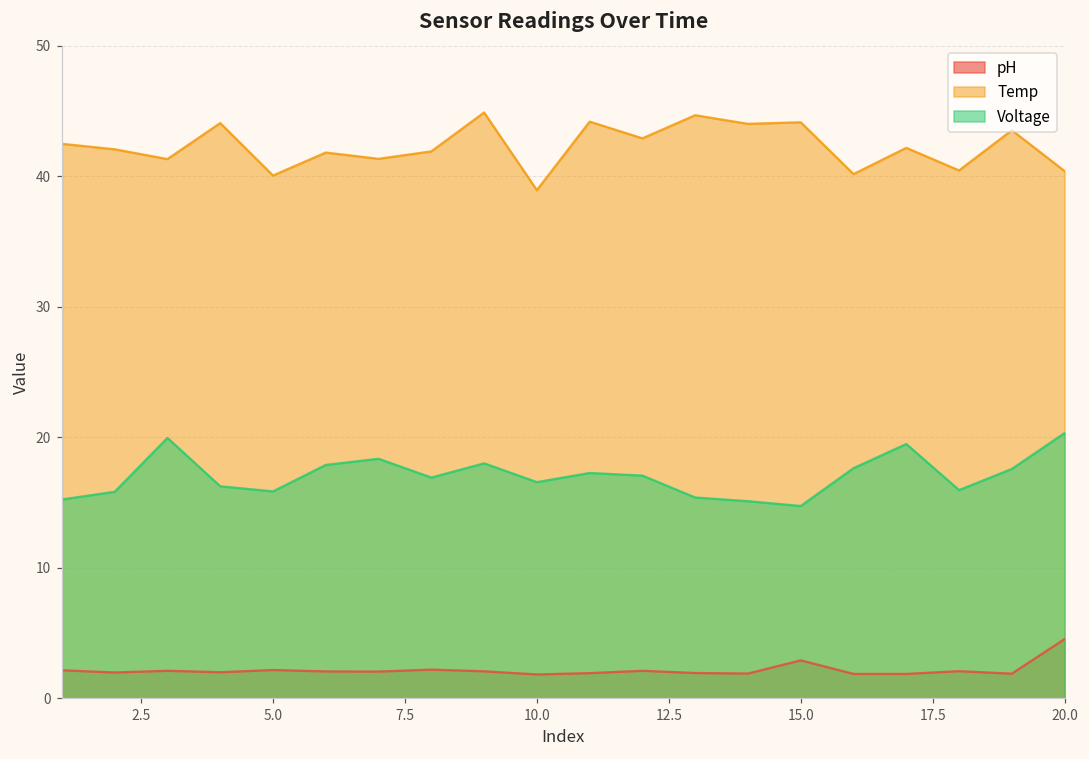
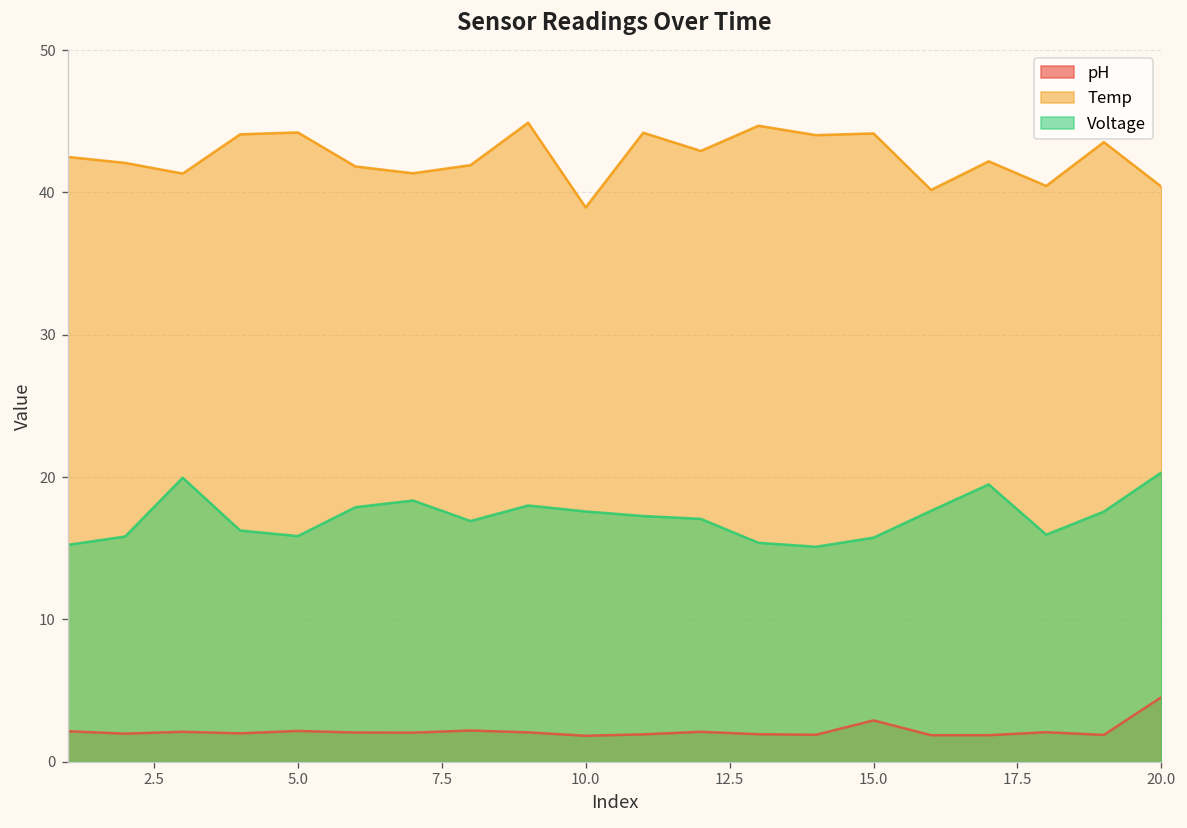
Temp, 5.0: 40.1 -> 44.2
Voltage, 10.0: 16.6 -> 17.6
Voltage, 15.0: 14.7 -> 15.7
